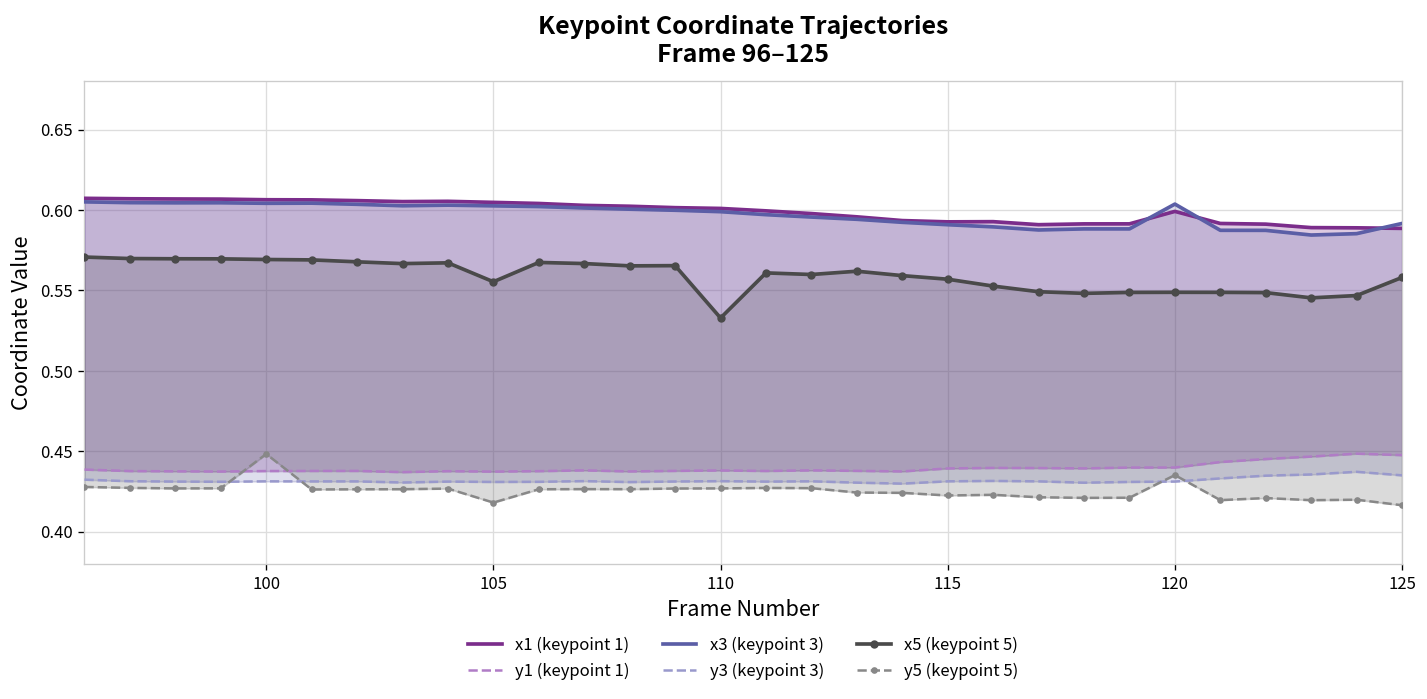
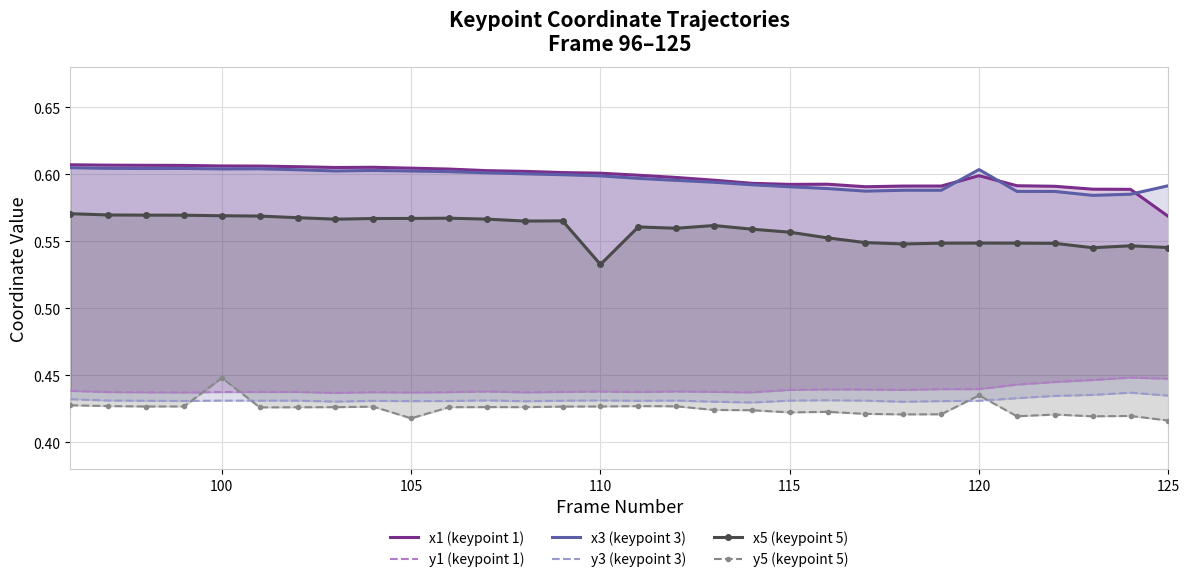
x5 (keypoint 5), 105: 0.555 -> 0.567
x1 (keypoint 1), 125: 0.589 -> 0.569
x5 (keypoint 5), 125: 0.558 -> 0.545
